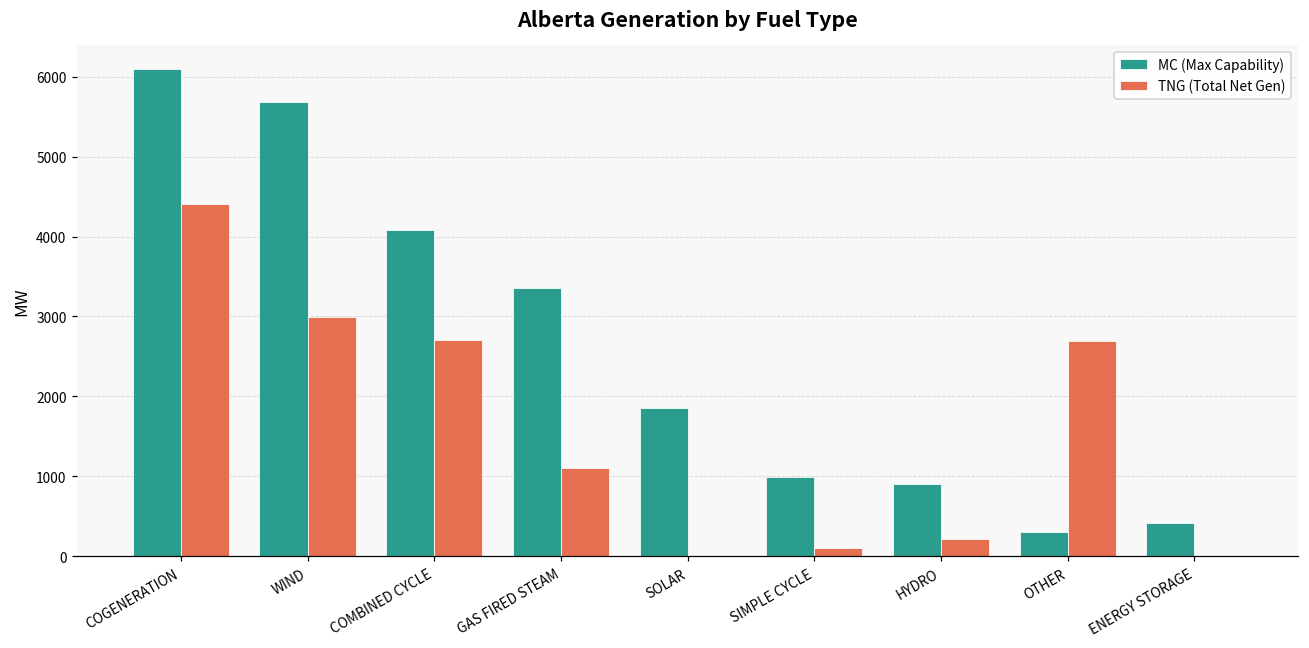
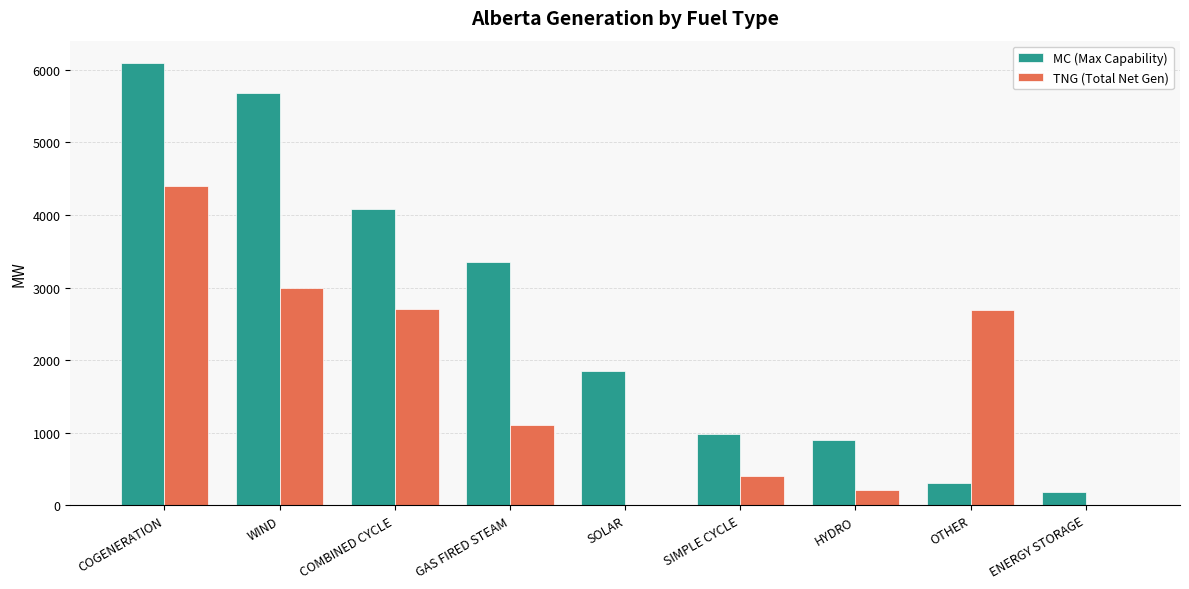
TNG (Total Net Gen), SIMPLE CYCLE: 100 -> 400
MC (Max Capability), ENERGY STORAGE: 400 -> 200
